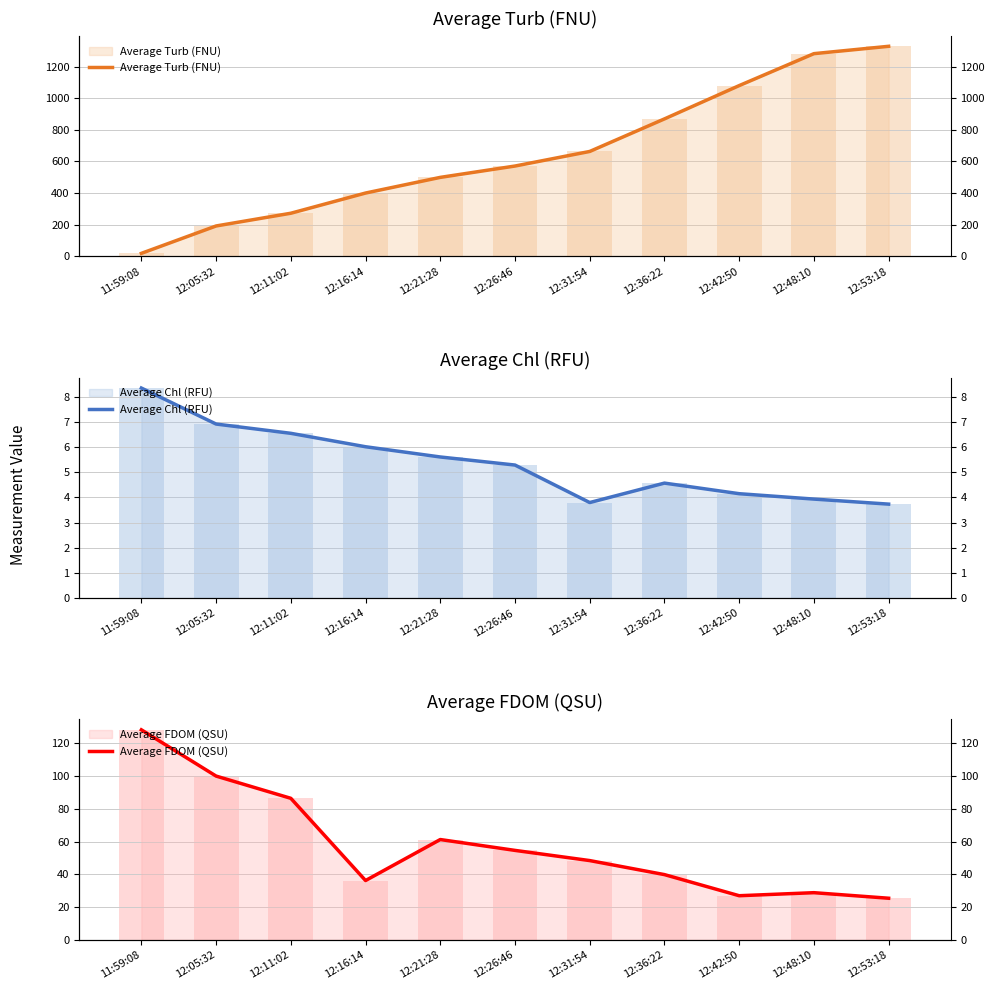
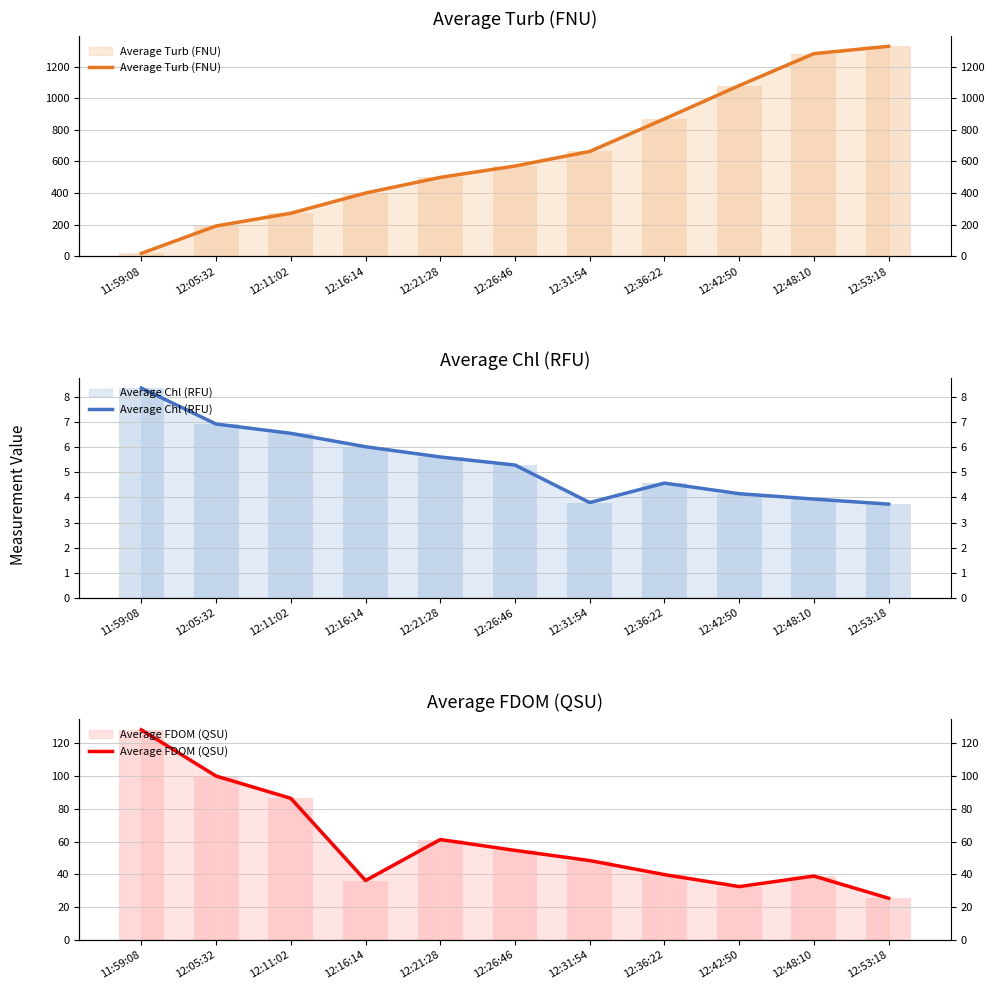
Average FDOM (QSU), 12:42:50: 27 -> 32
Average FDOM (QSU), 12:48:10: 29 -> 39
